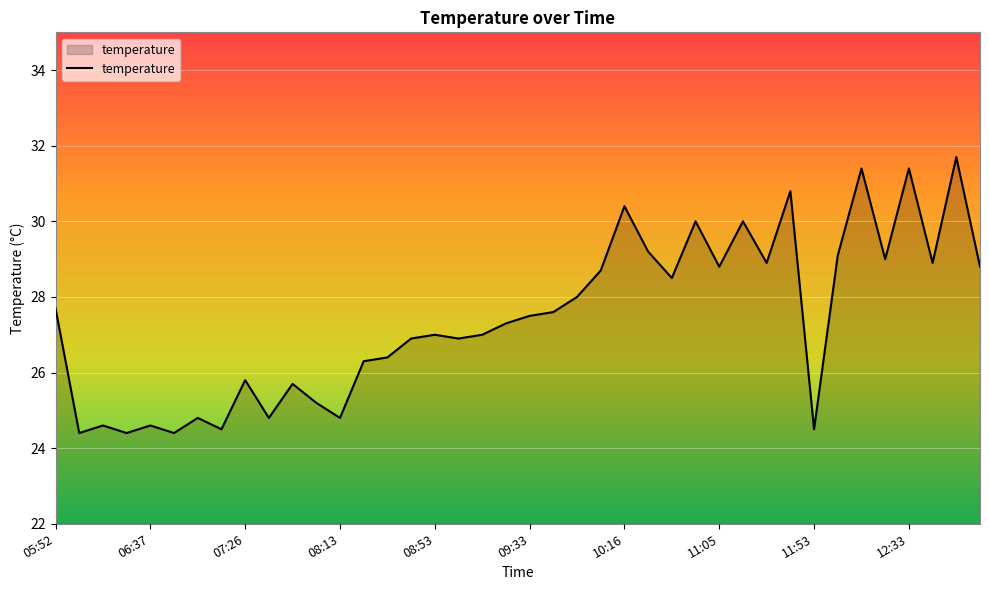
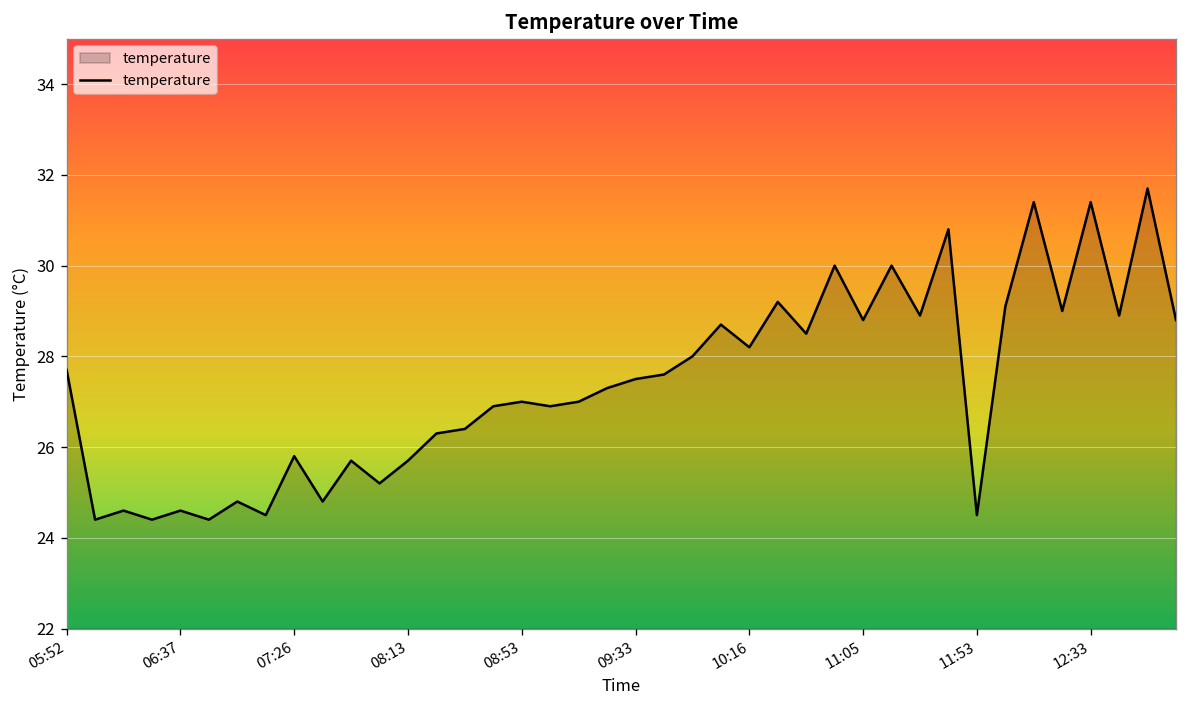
08:13: 24.8 -> 25.7
10:16: 30.4 -> 28.2
